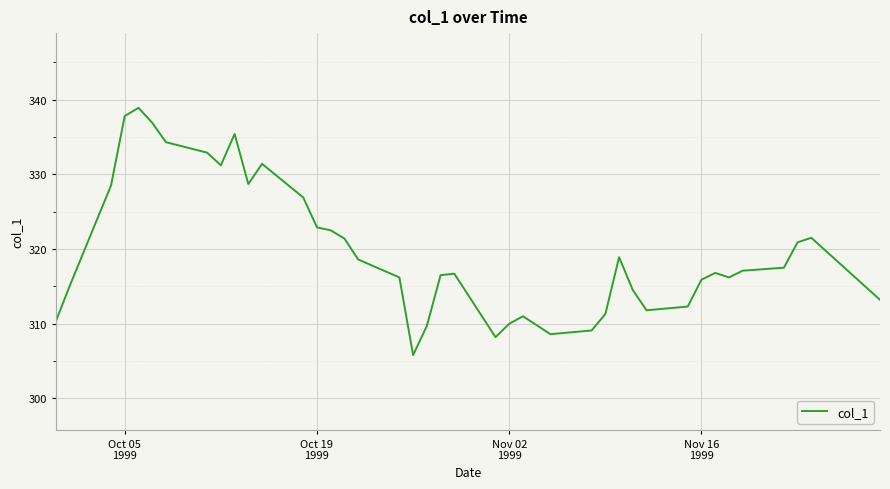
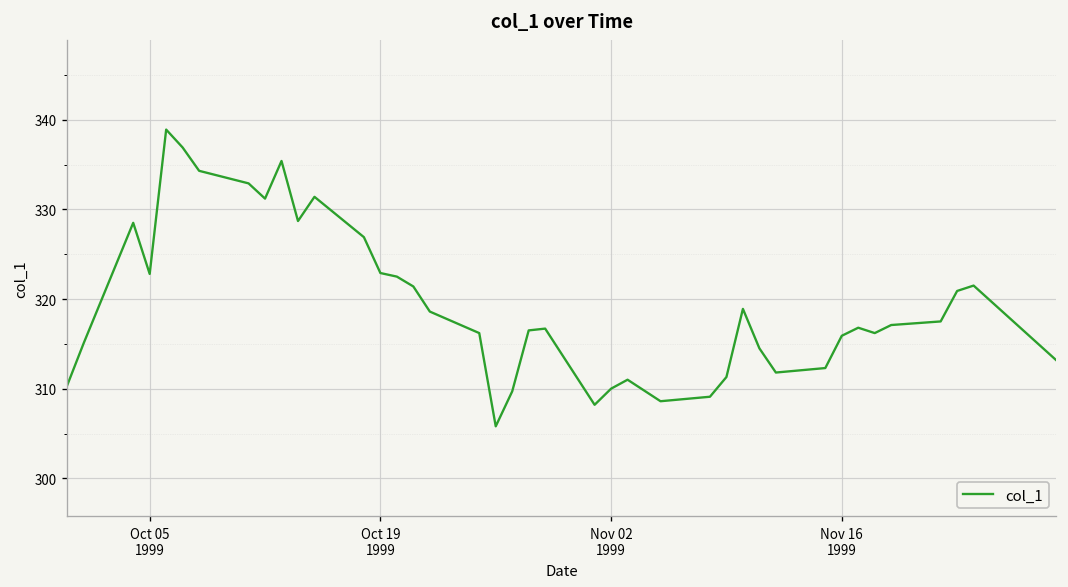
Oct 05 1999: 338 -> 323
